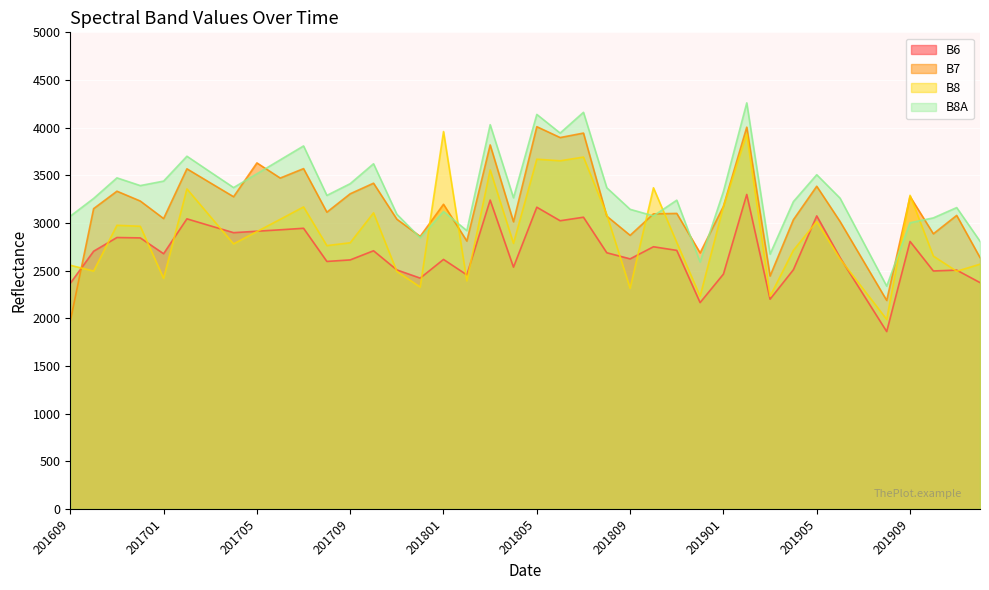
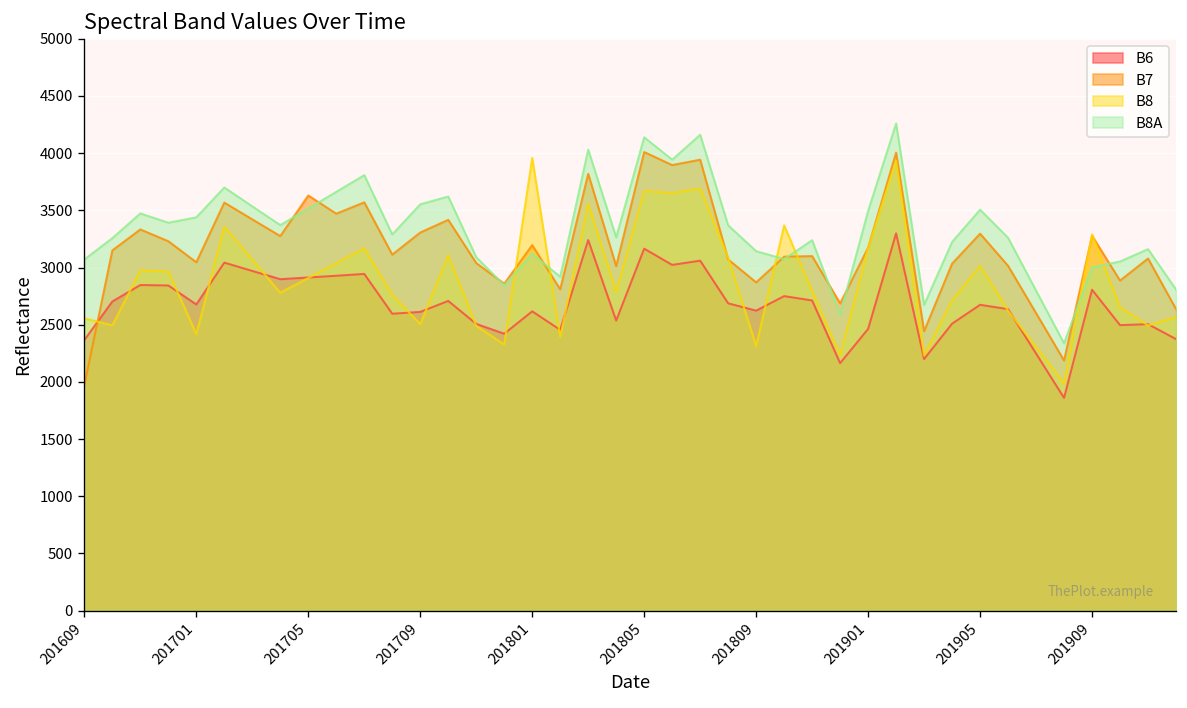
B8, 201709: 2800 -> 2500
B8A, 201709: 3400 -> 3600
B8A, 201901: 3300 -> 3500
B6, 201905: 3100 -> 2700
B7, 201905: 3400 -> 3300
